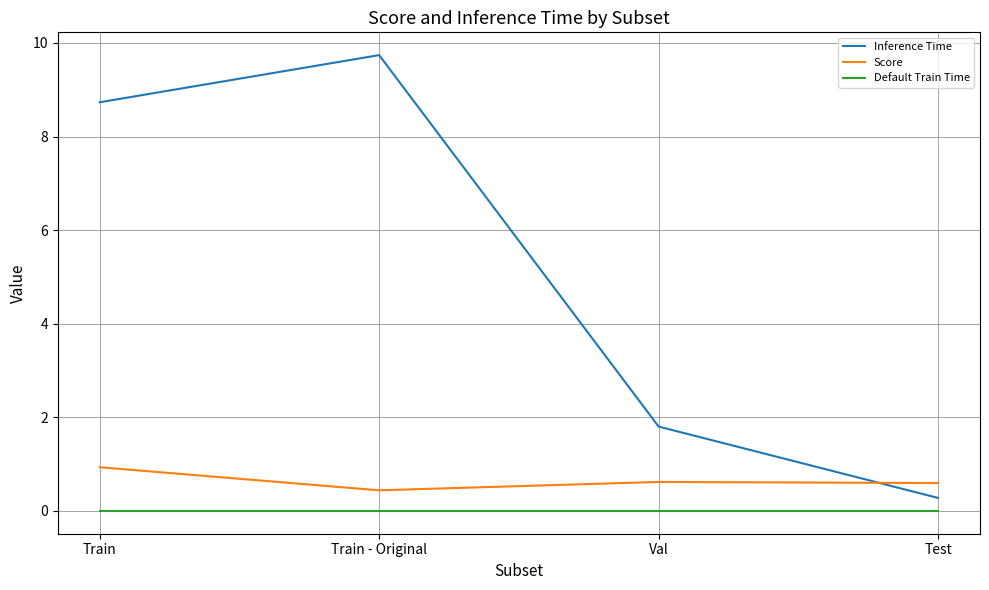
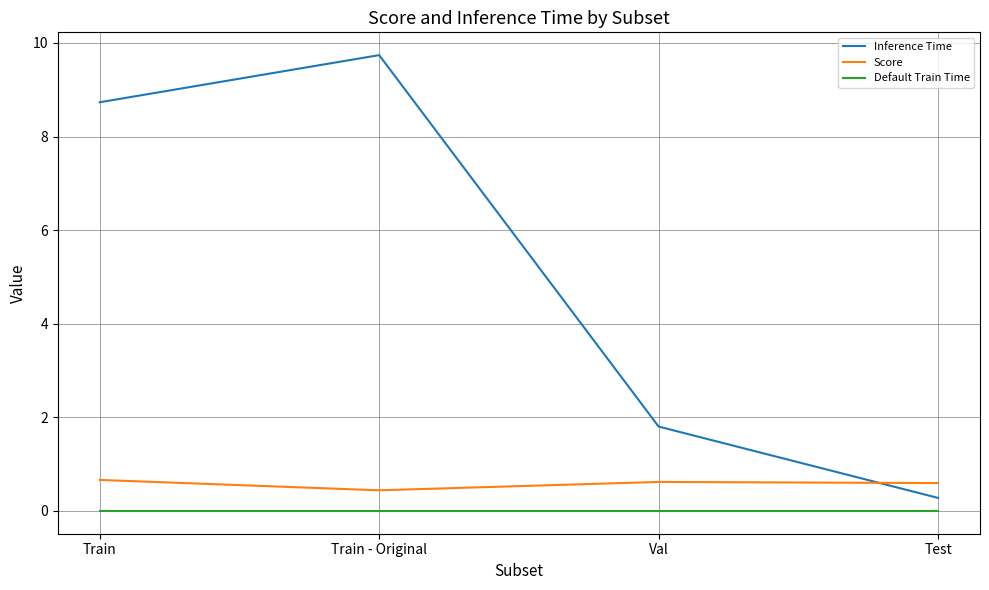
Score, Train: 0.9 -> 0.7
